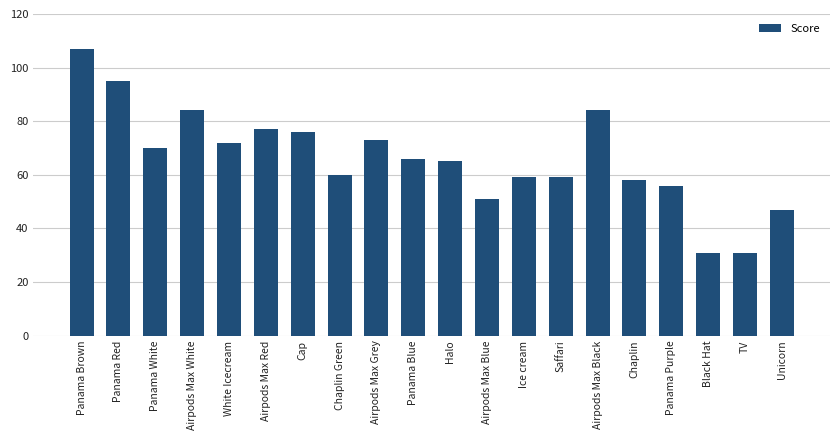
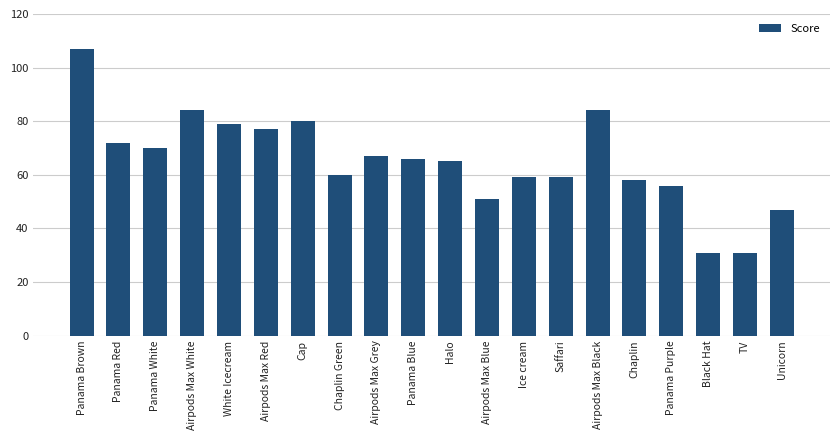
Panama Red: 95 -> 72
White Icecream: 72 -> 79
Cap: 76 -> 80
Airpods Max Grey: 73 -> 67
